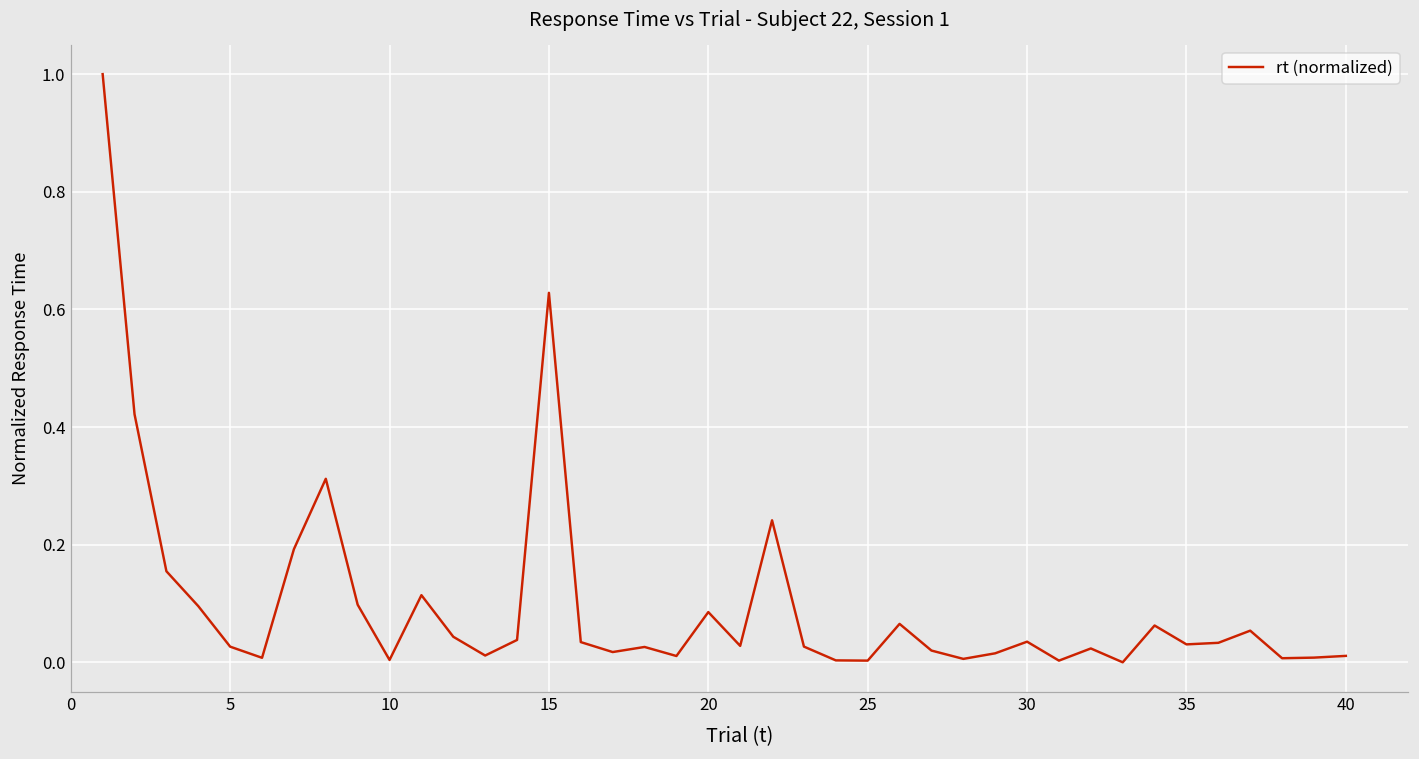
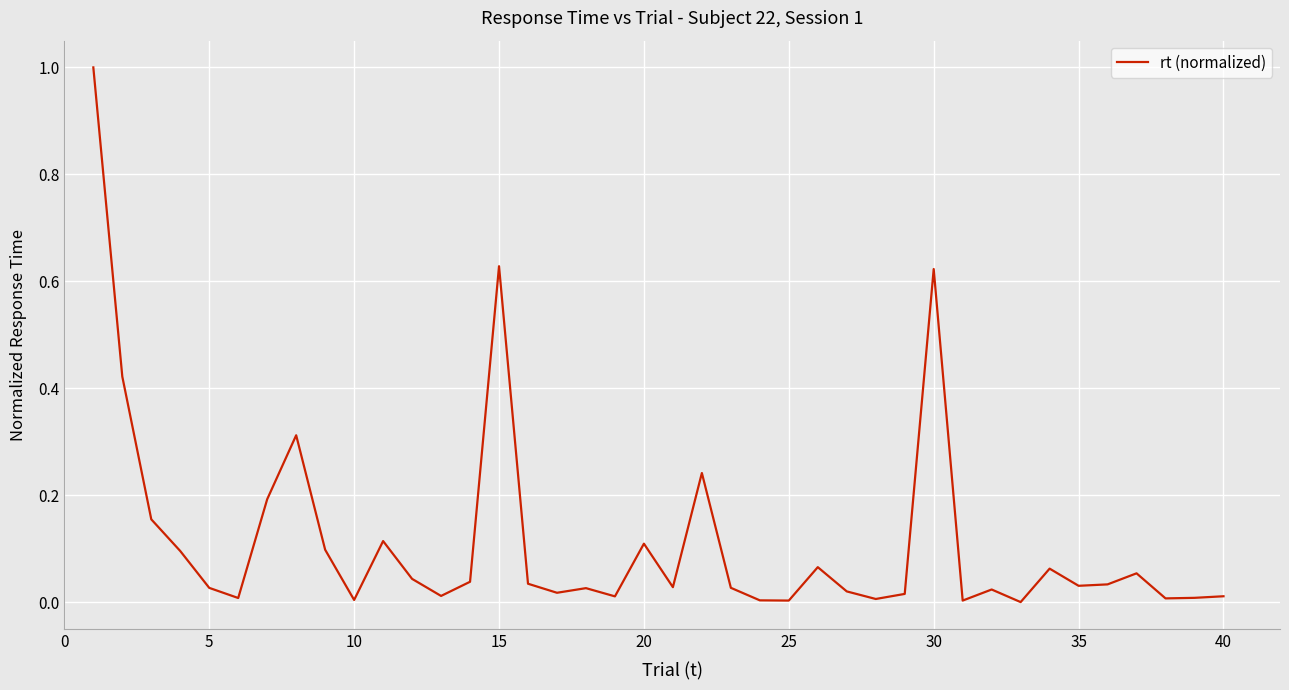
20: 0.09 -> 0.11
30: 0.04 -> 0.62
